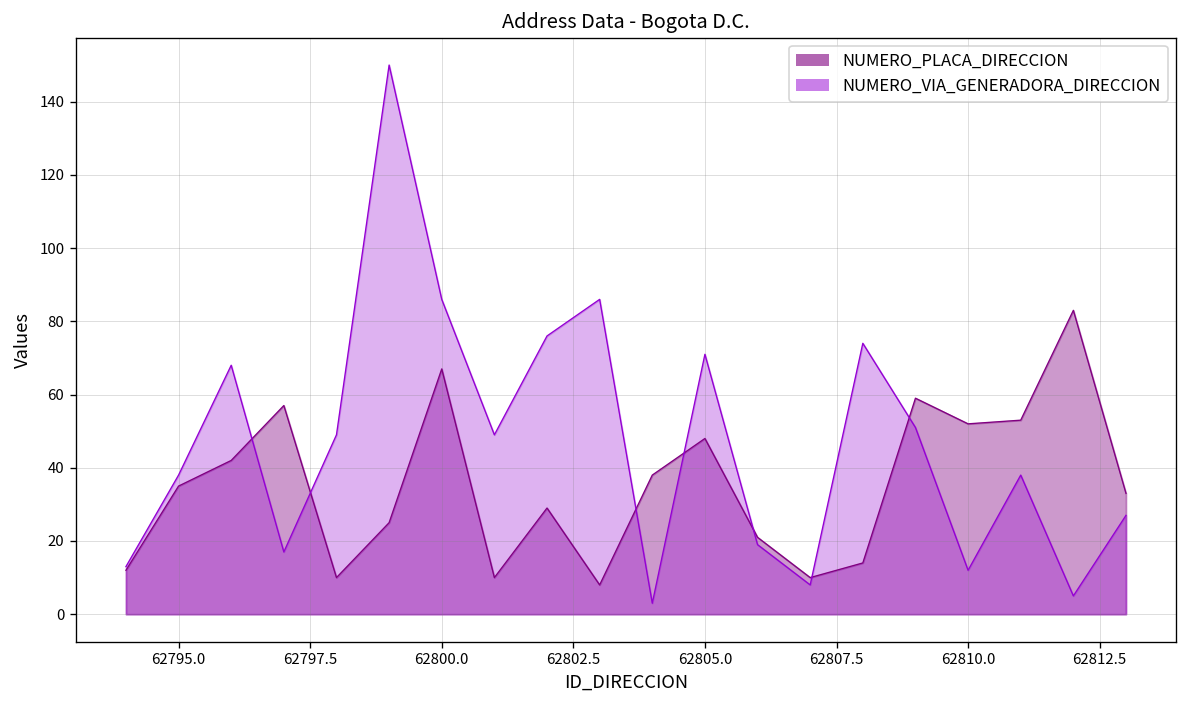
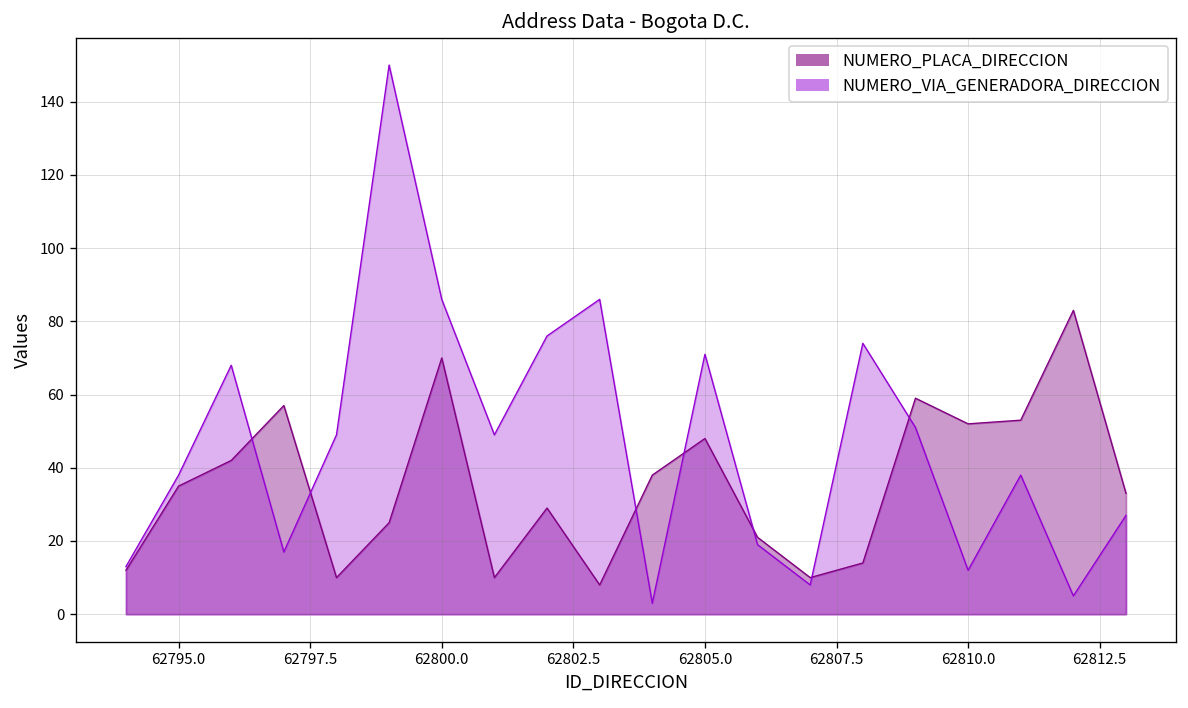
NUMERO_PLACA_DIRECCION, 62800.0: 67 -> 70
